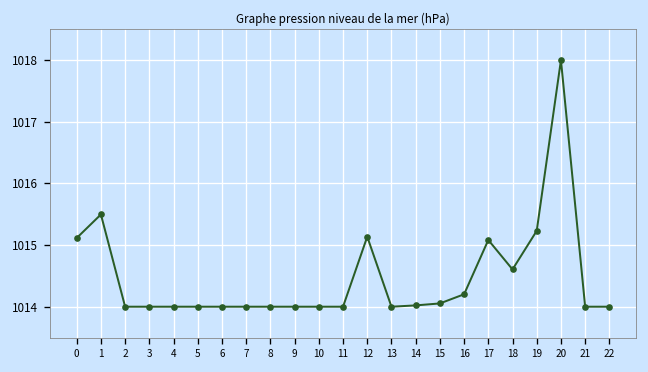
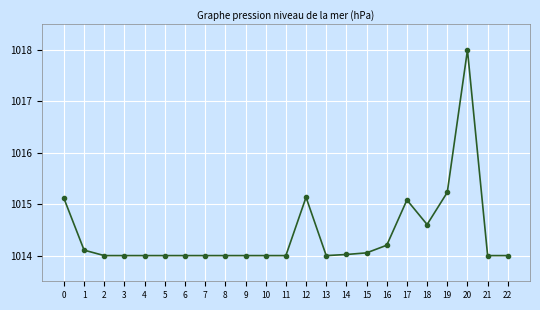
1: 1015.5 -> 1014.1
